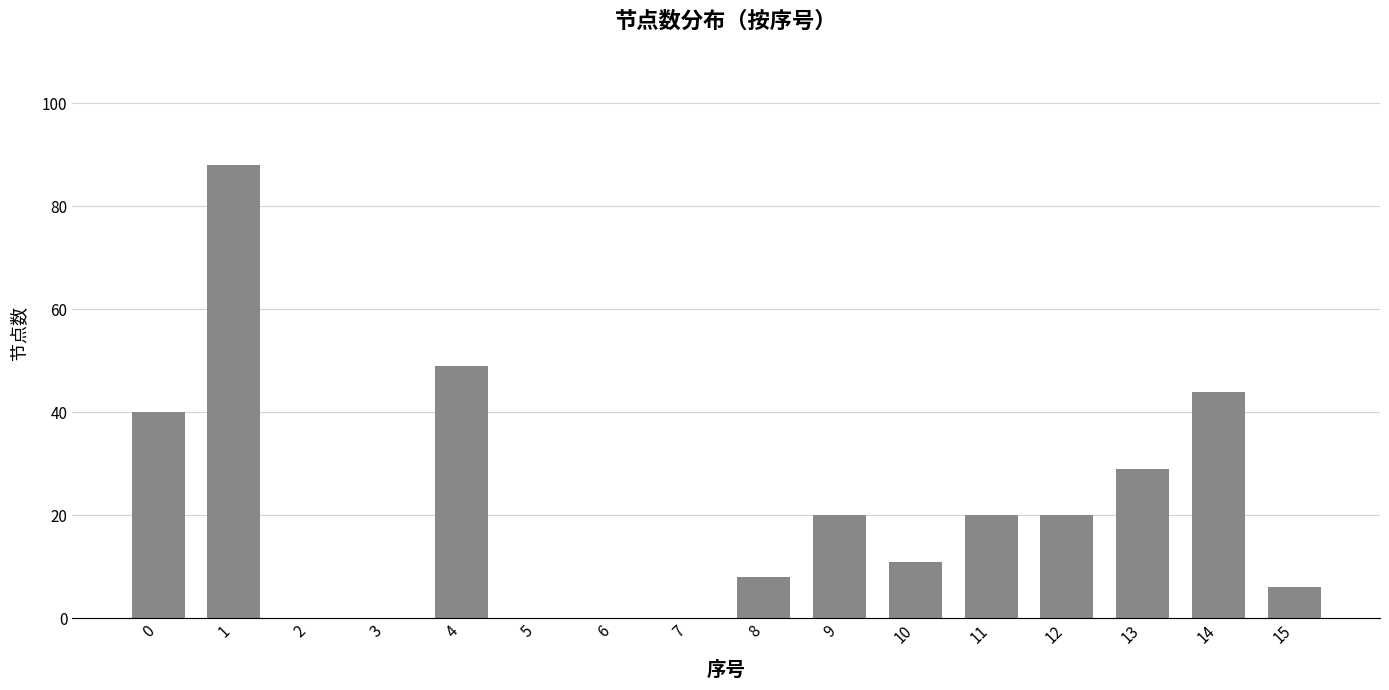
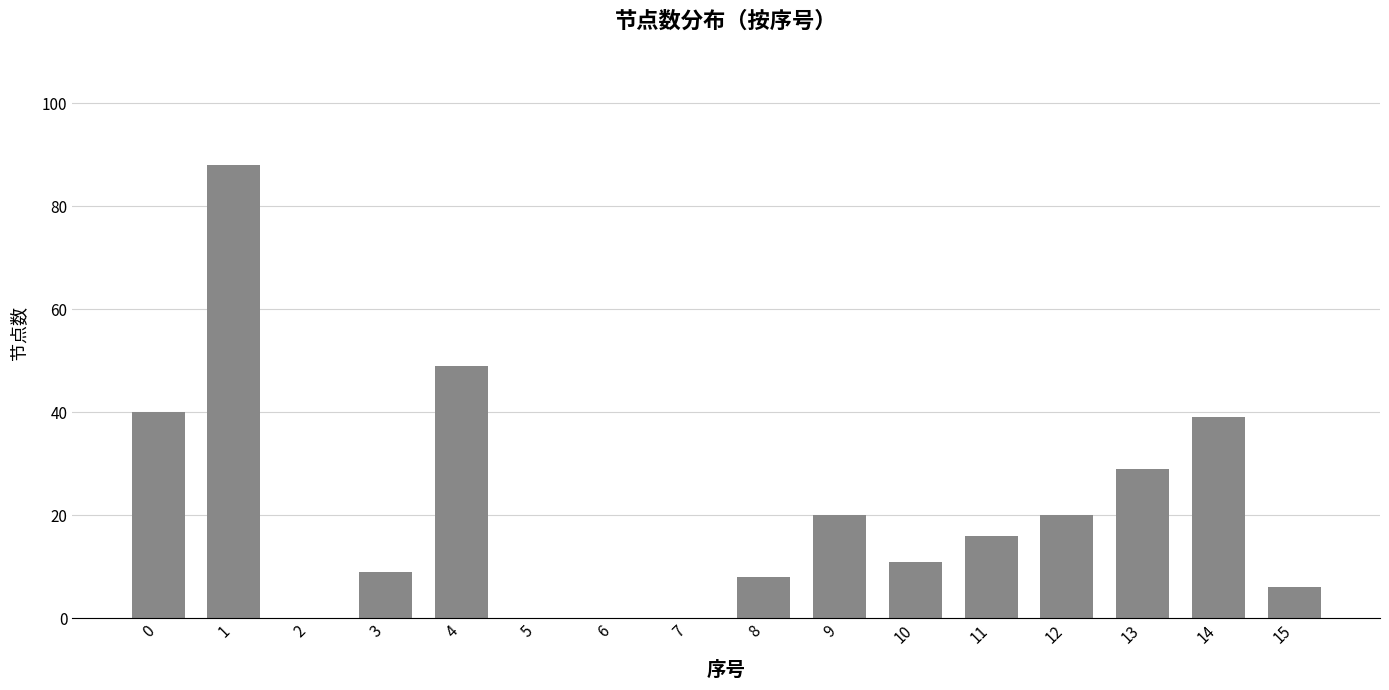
3: 0 -> 9
11: 20 -> 16
14: 44 -> 39
